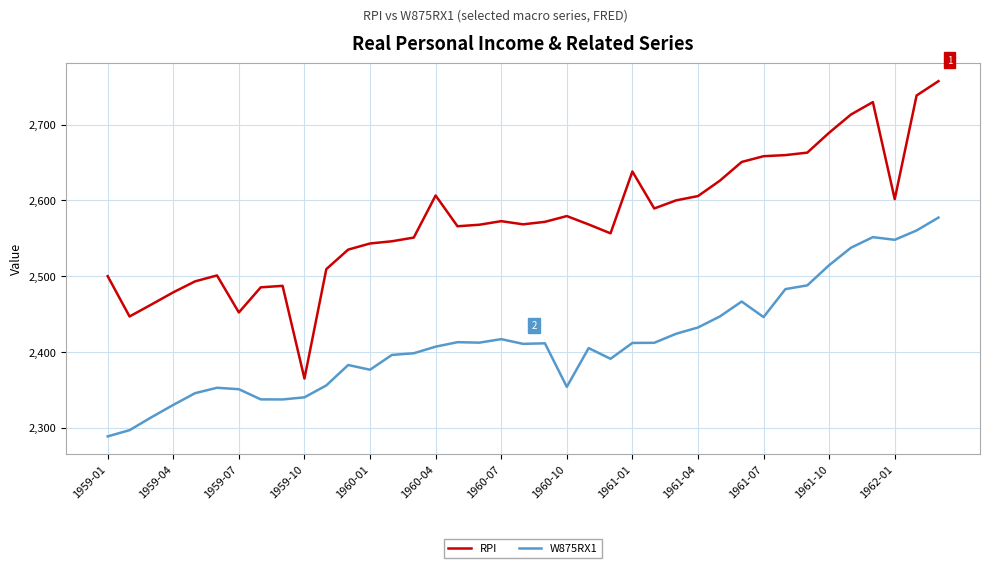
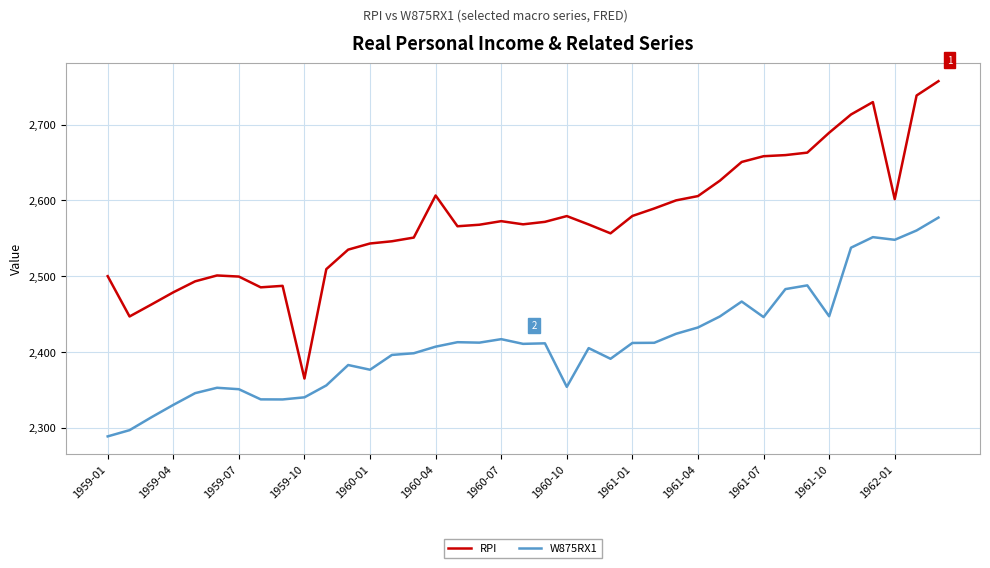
RPI, 1959-07: 2,450 -> 2,500
RPI, 1961-01: 2,640 -> 2,580
W875RX1, 1961-10: 2,510 -> 2,450
